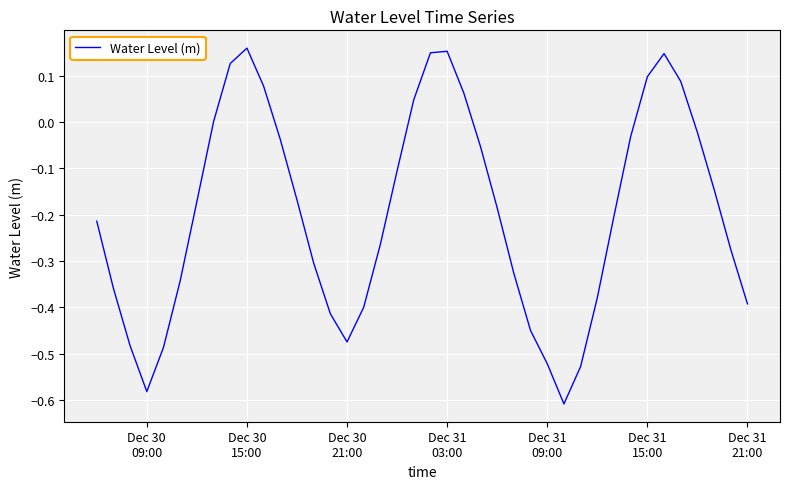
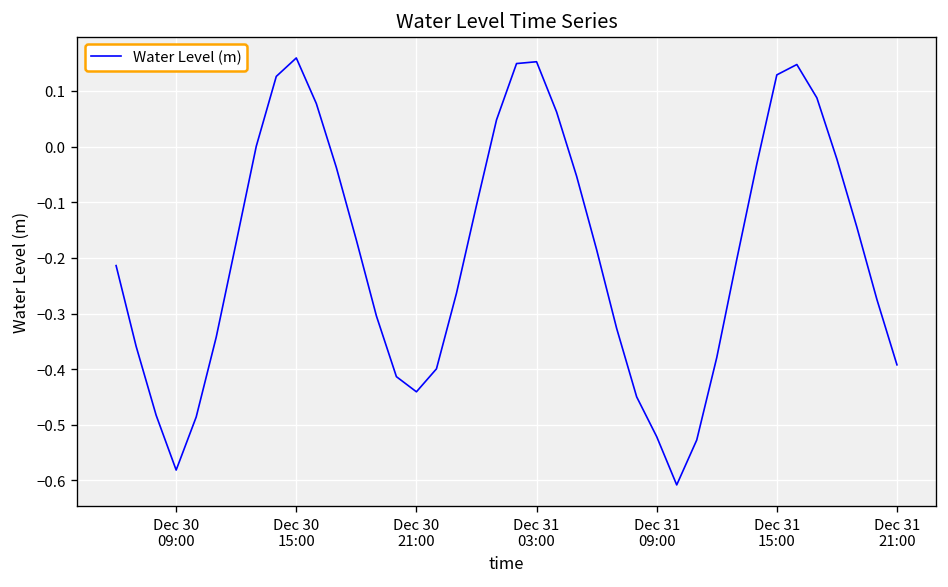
Dec 30 21:00: -0.47 -> -0.44
Dec 31 15:00: 0.10 -> 0.13
